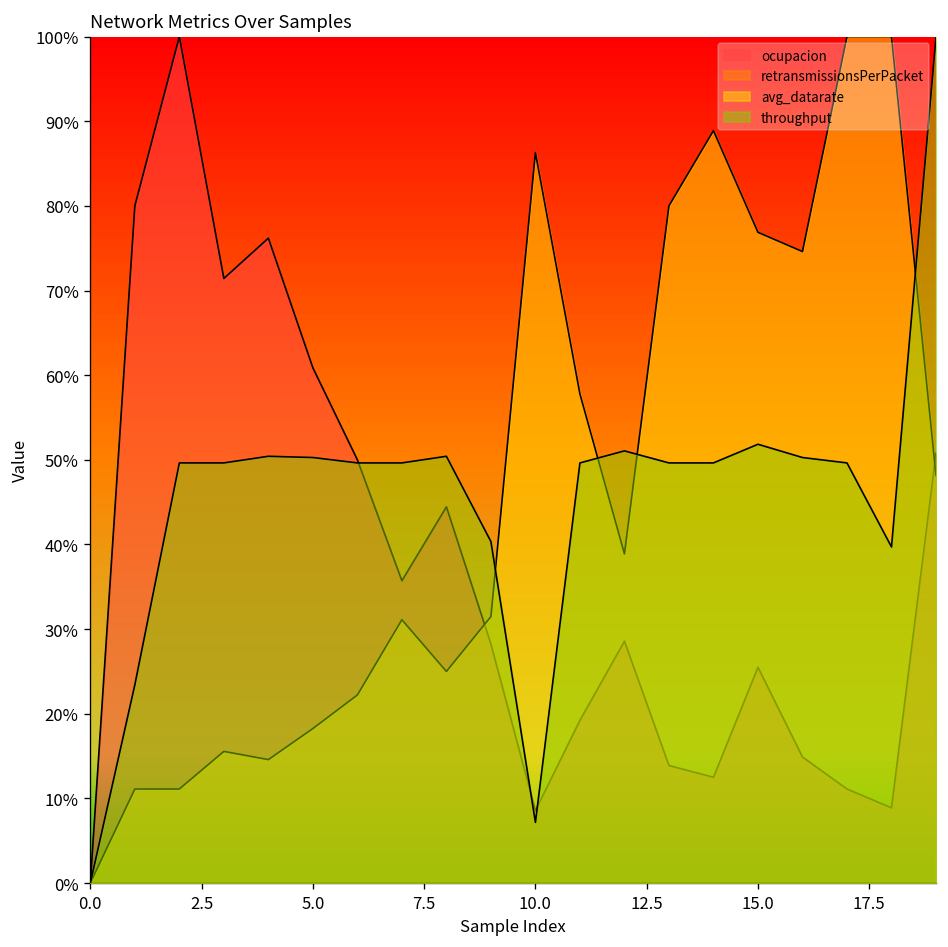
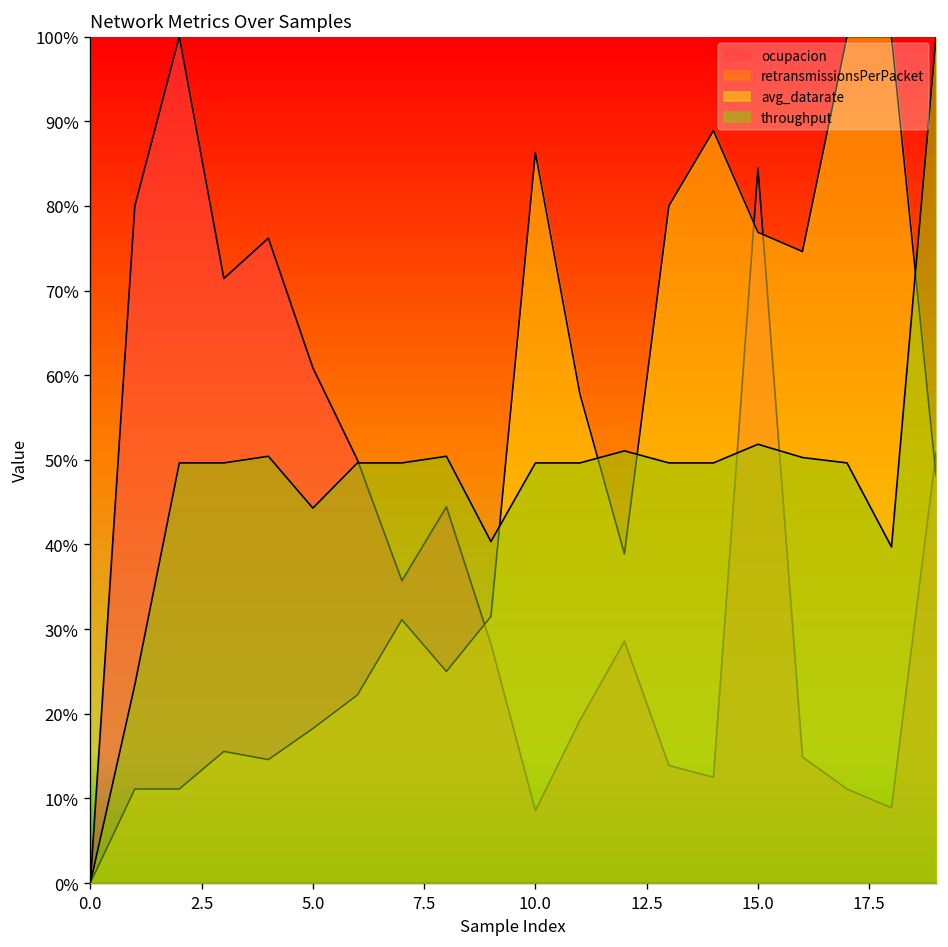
throughput, 5.0: 50% -> 44%
throughput, 10.0: 7% -> 50%
ocupacion, 15.0: 25% -> 84%
